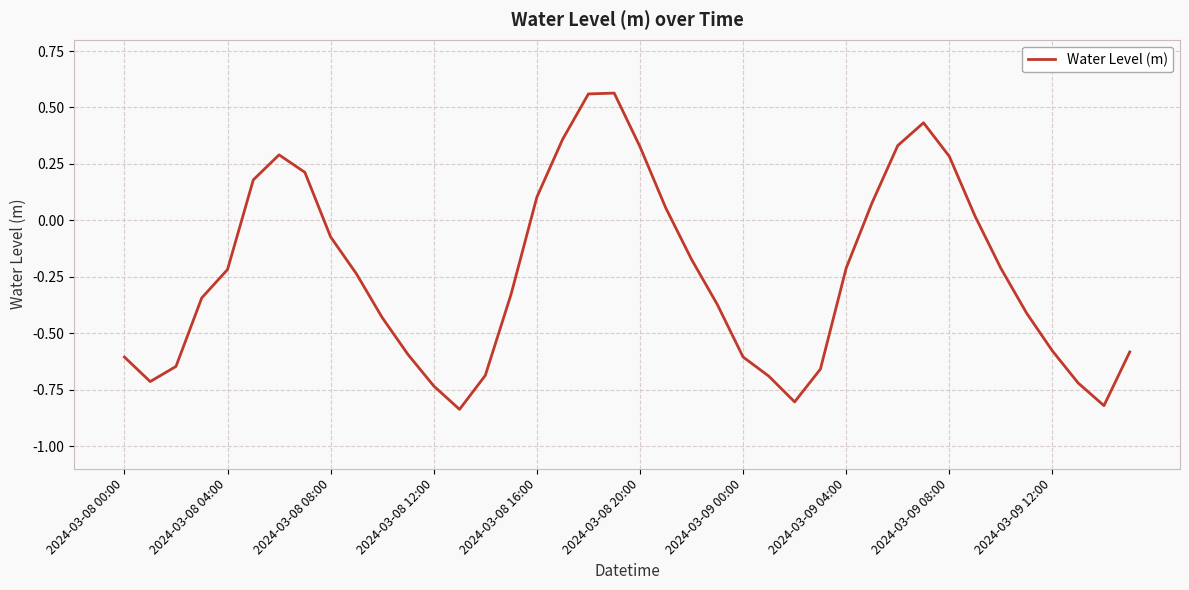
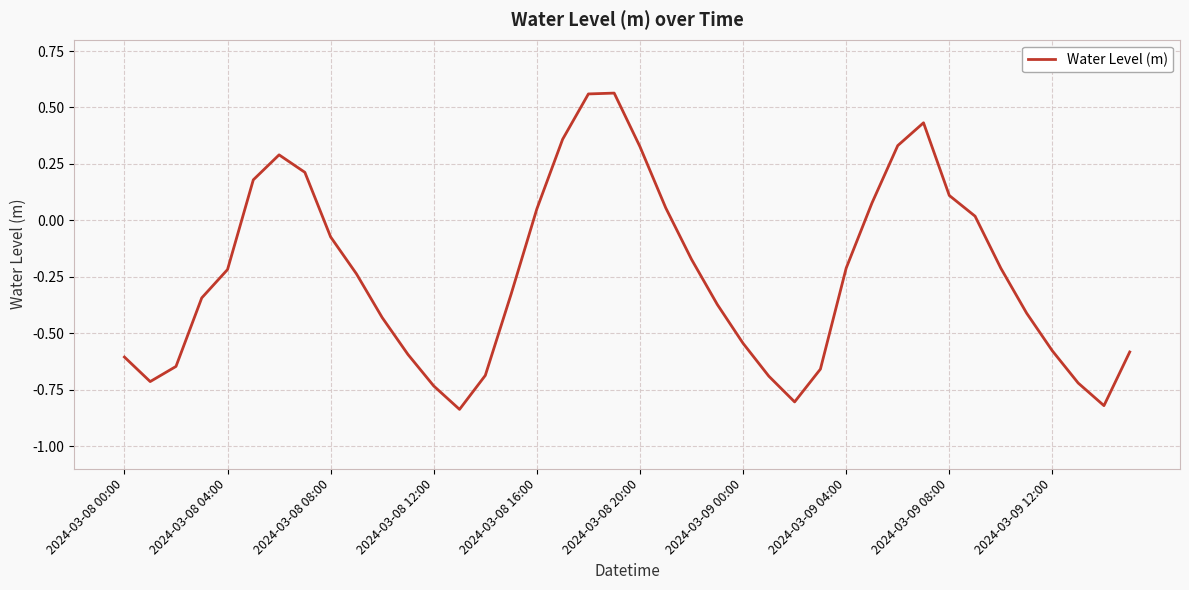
2024-03-08 16:00: 0.10 -> 0.05
2024-03-09 00:00: -0.61 -> -0.55
2024-03-09 08:00: 0.28 -> 0.11
